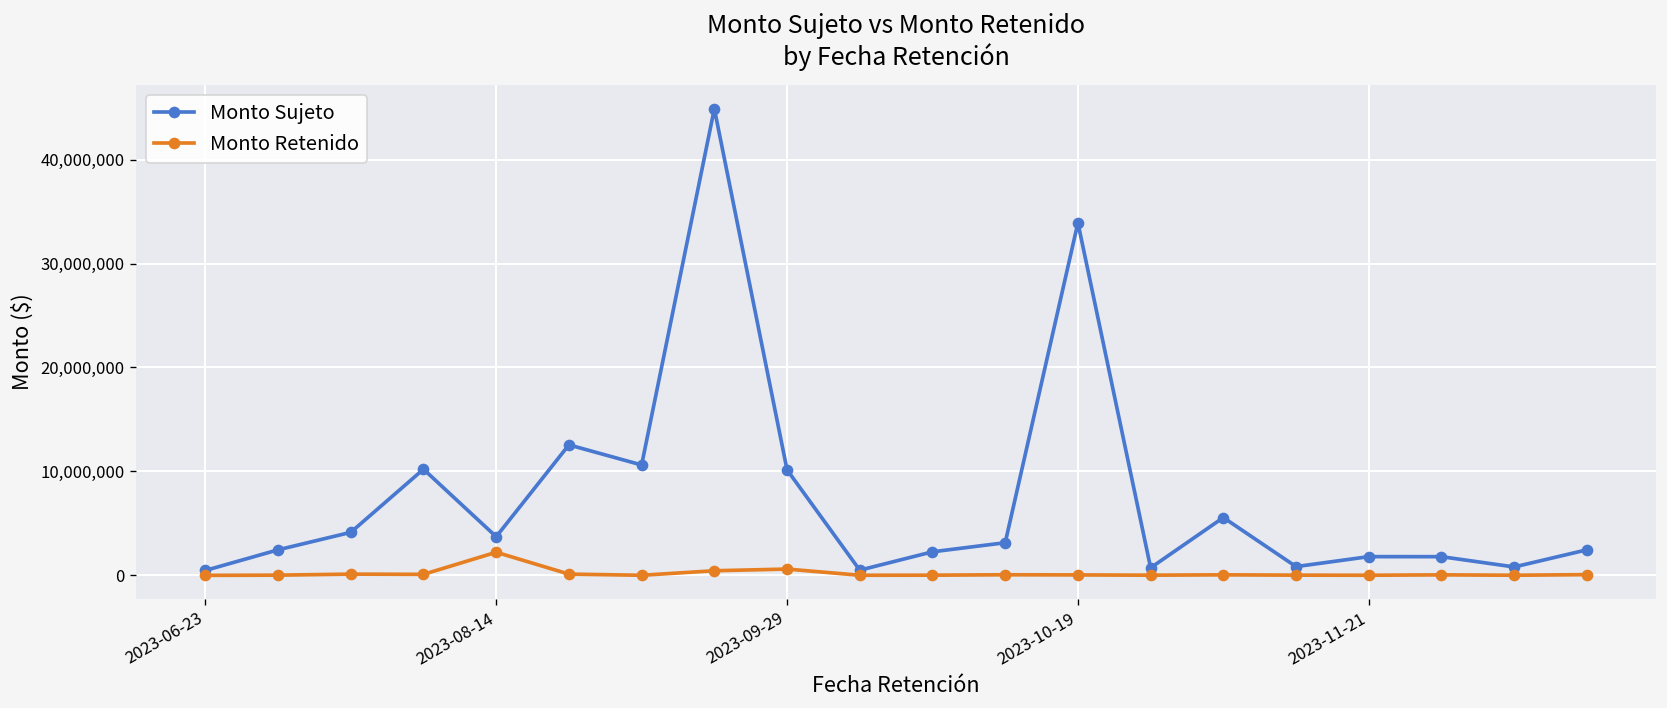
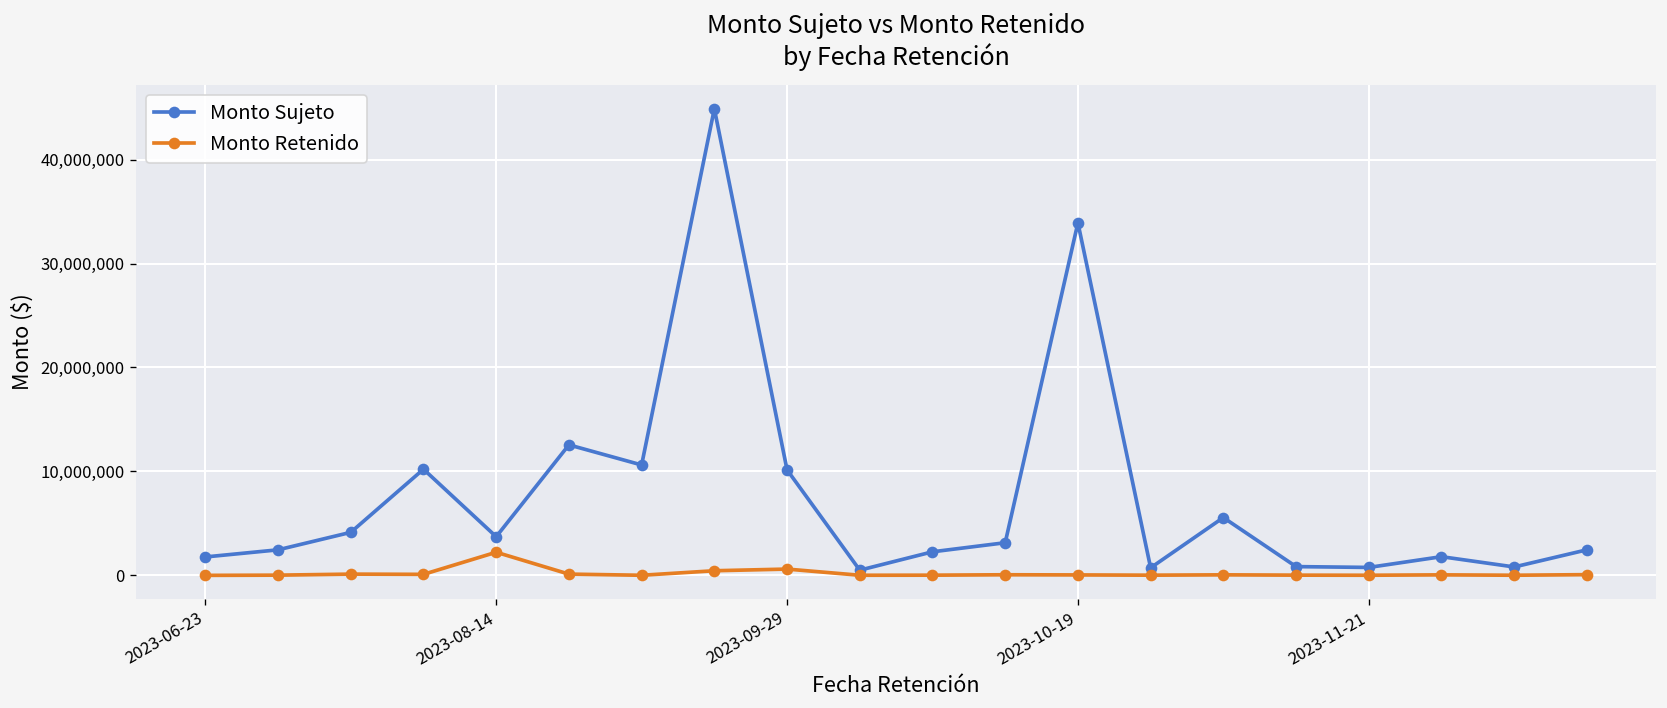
Monto Sujeto, 2023-06-23: 0 -> 2,000,000
Monto Sujeto, 2023-11-21: 2,000,000 -> 1,000,000
